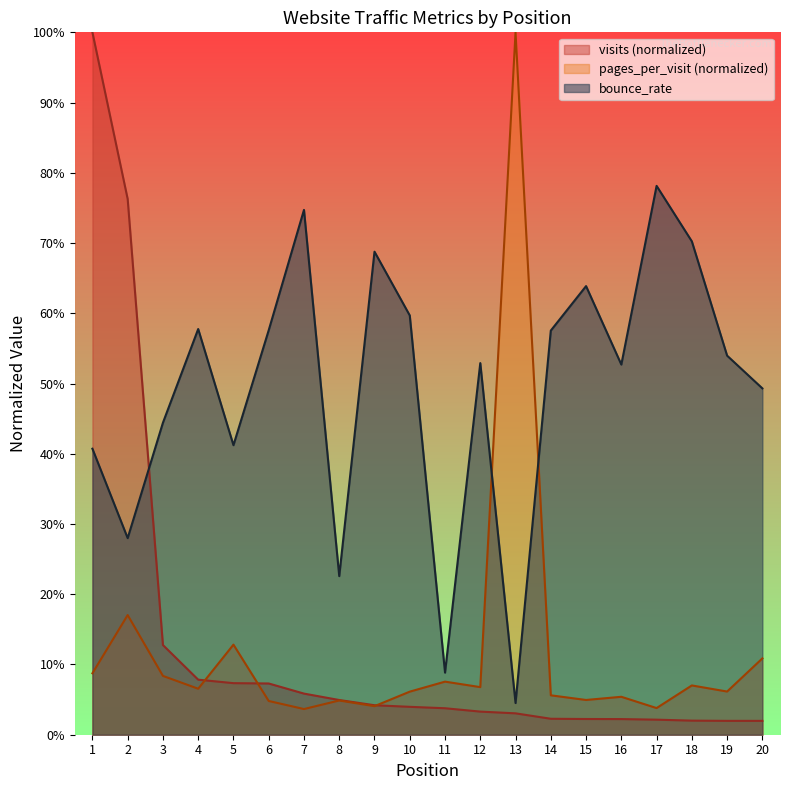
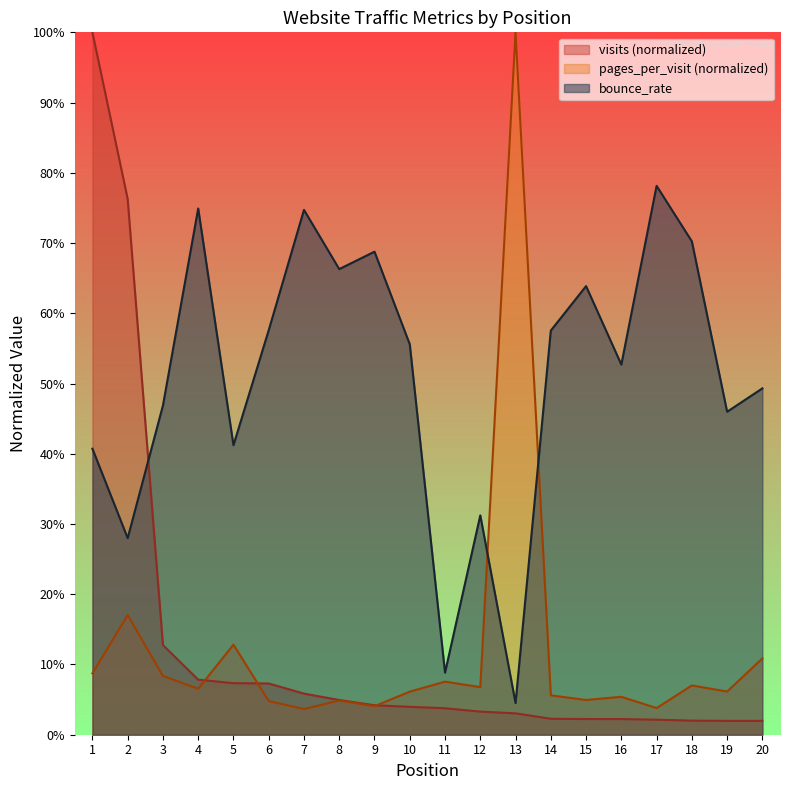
bounce_rate, 3: 44% -> 47%
bounce_rate, 4: 58% -> 75%
bounce_rate, 8: 23% -> 66%
bounce_rate, 10: 60% -> 56%
bounce_rate, 12: 53% -> 31%
bounce_rate, 19: 54% -> 46%
